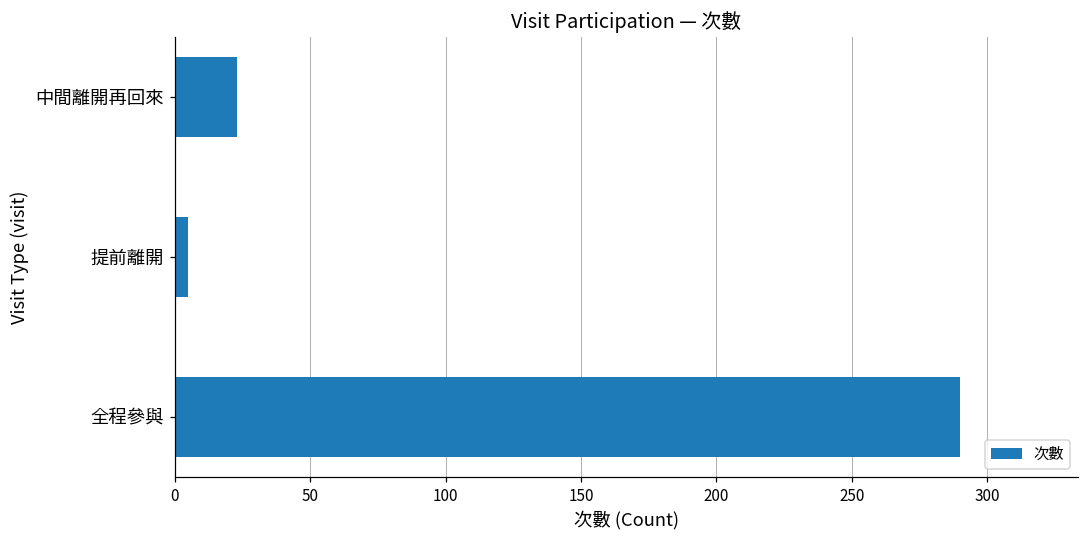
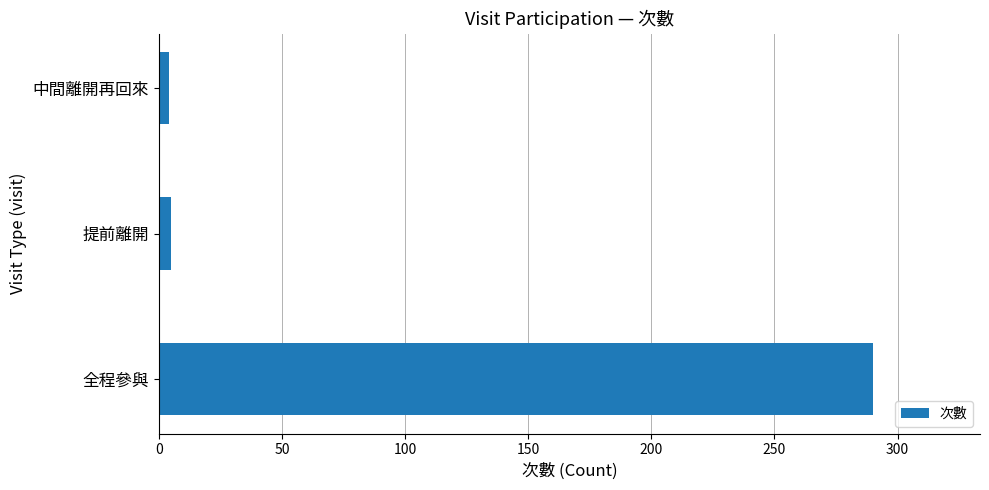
中間離開再回來: 23 -> 4
